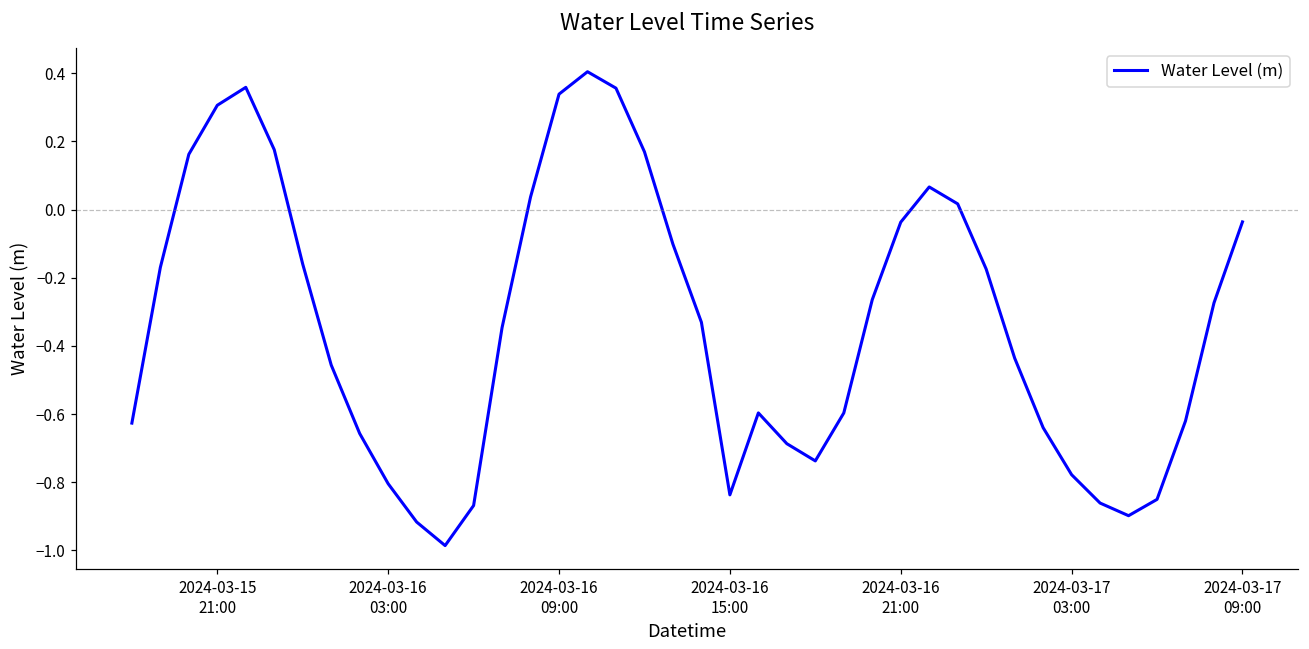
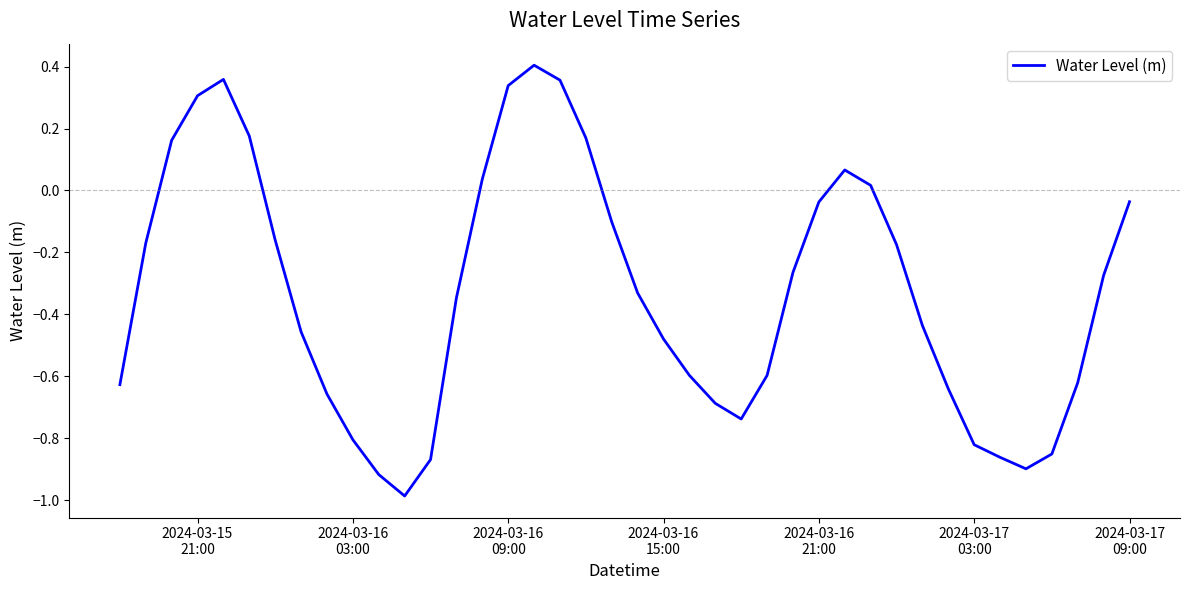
2024-03-16 15:00: -0.84 -> -0.48
2024-03-17 03:00: -0.78 -> -0.82
